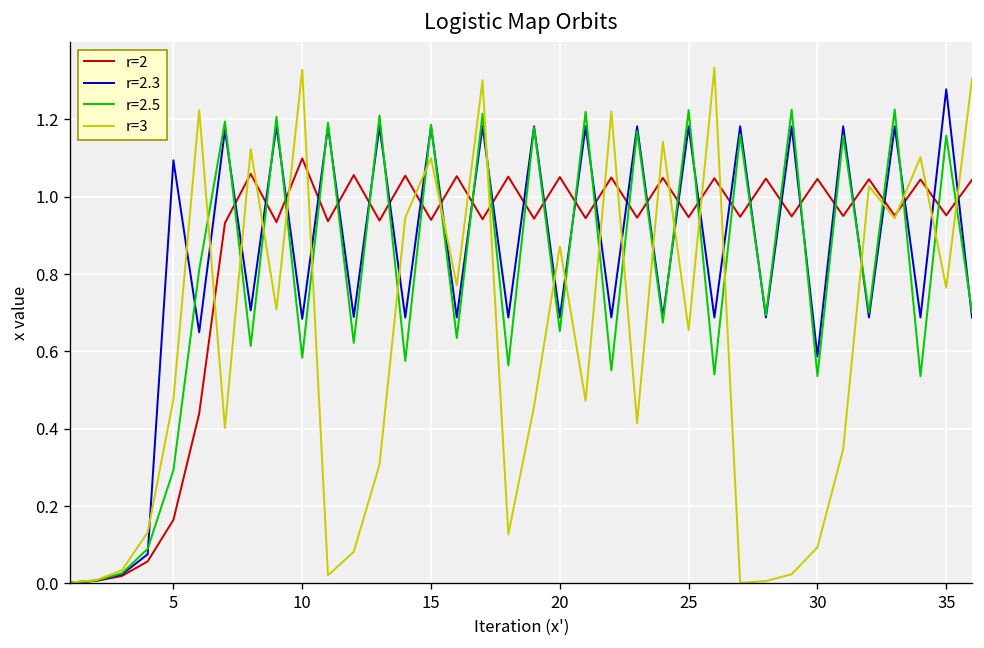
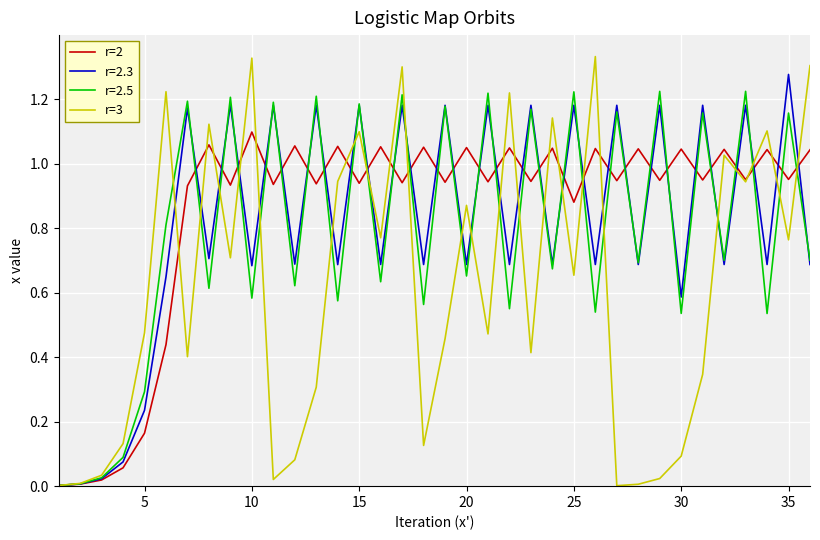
r=2.3, 5: 1.09 -> 0.24
r=2, 25: 0.95 -> 0.88
